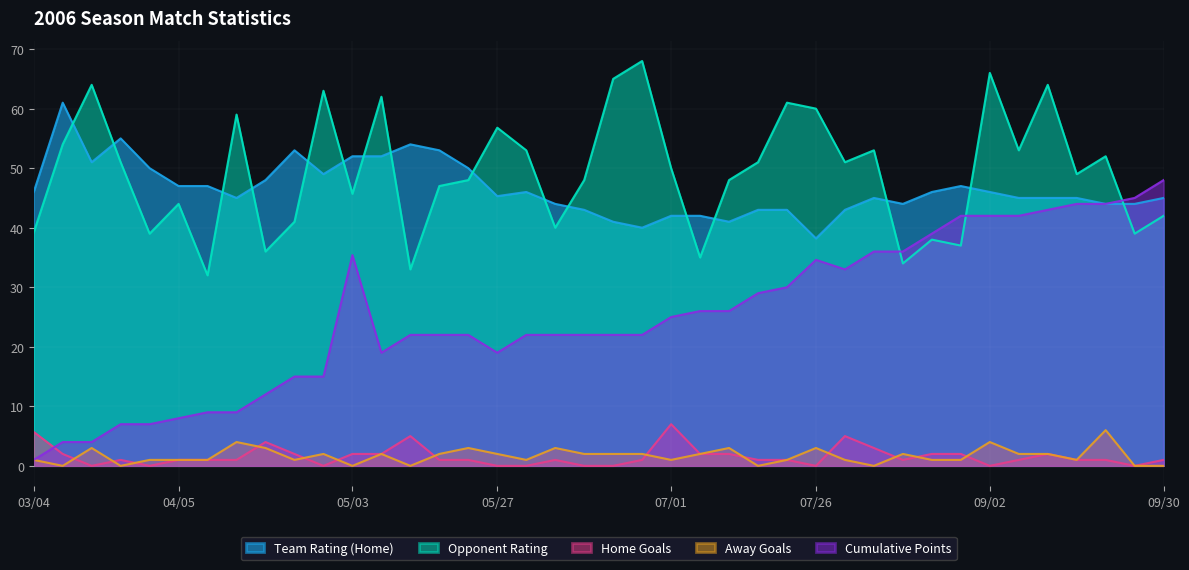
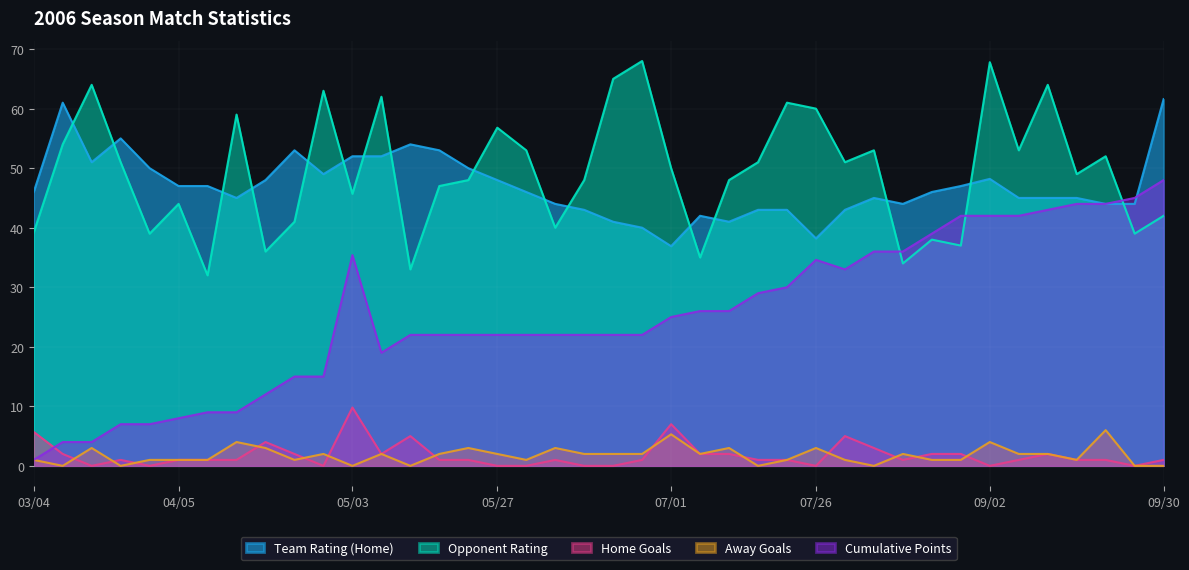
Home Goals, 05/03: 2 -> 10
Team Rating (Home), 05/27: 45 -> 48
Cumulative Points, 05/27: 19 -> 22
Team Rating (Home), 07/01: 42 -> 37
Away Goals, 07/01: 1 -> 5
Team Rating (Home), 09/02: 46 -> 48
Opponent Rating, 09/02: 66 -> 68
Team Rating (Home), 09/30: 45 -> 62
